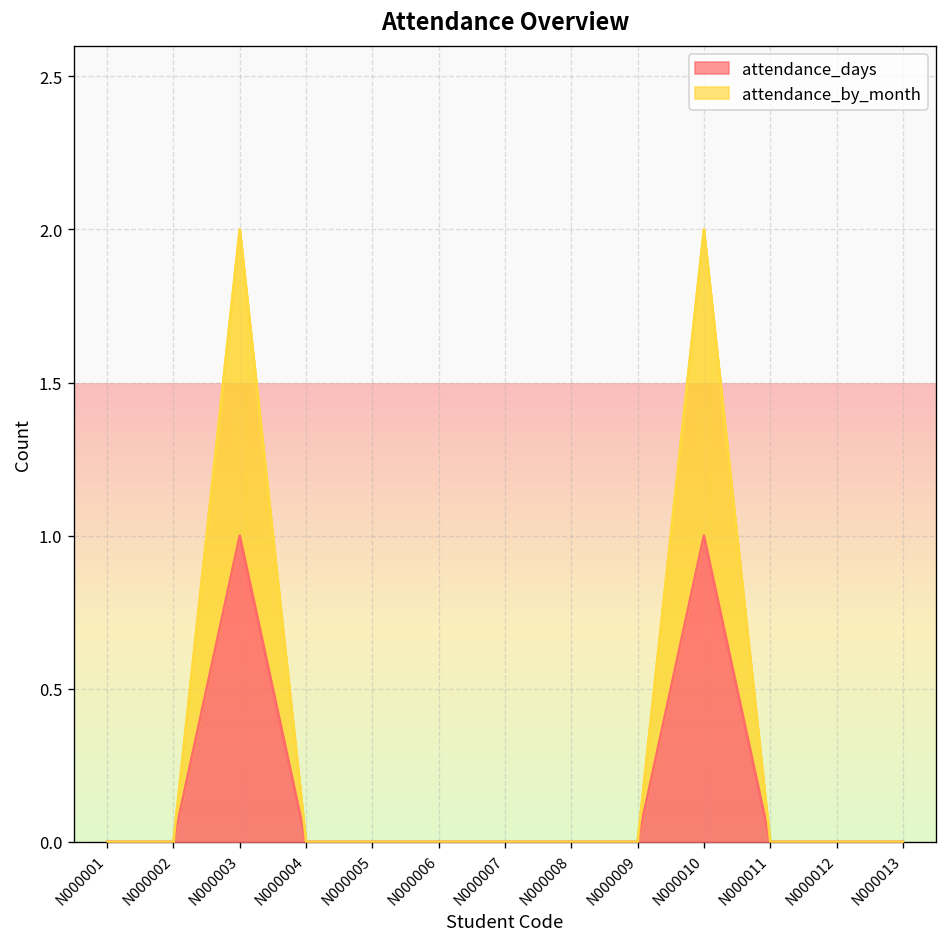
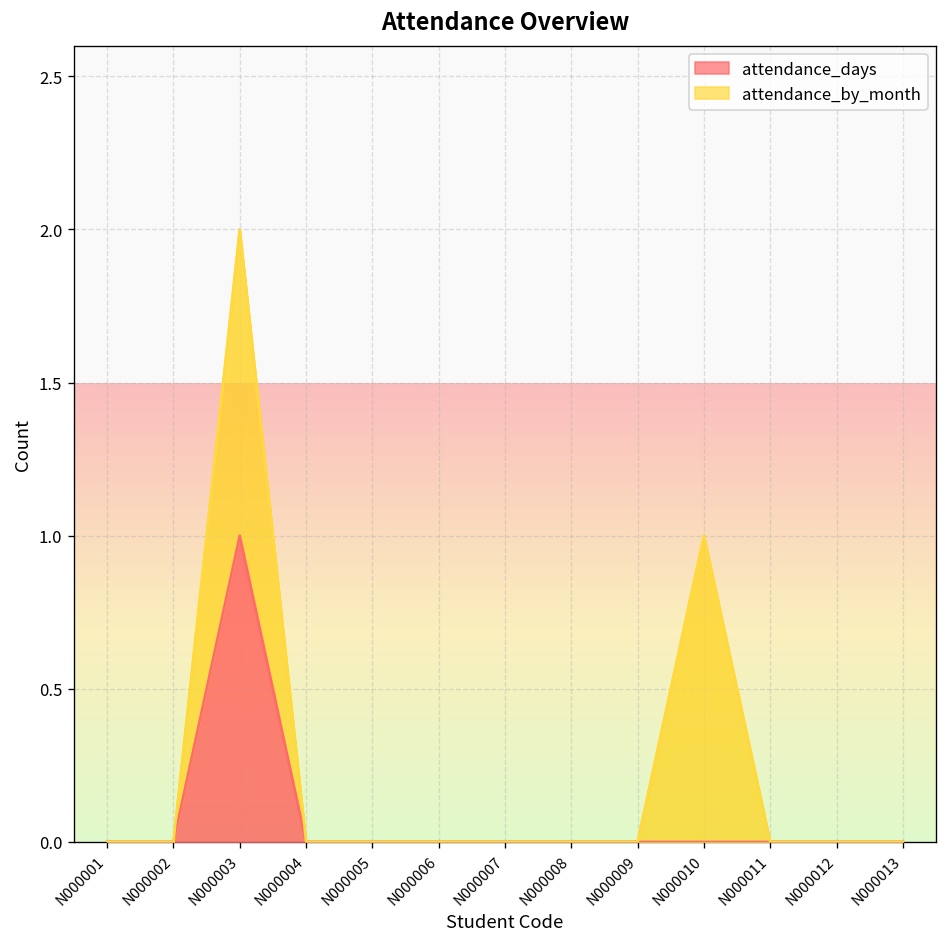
attendance_days, N000010: 1 -> 0
